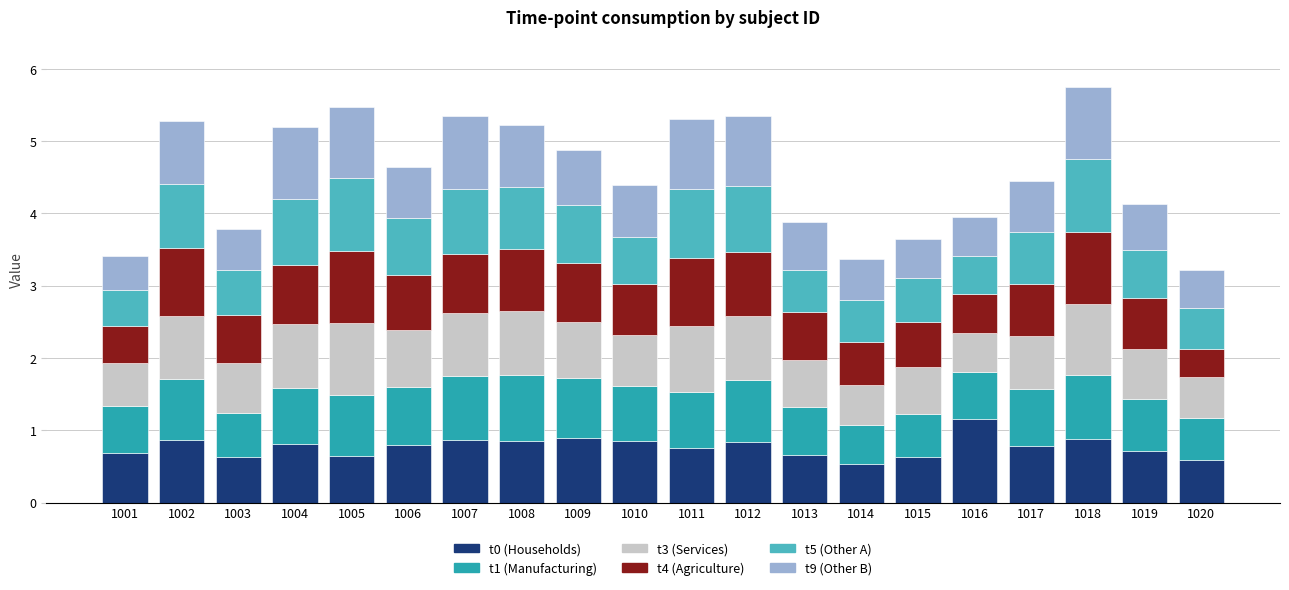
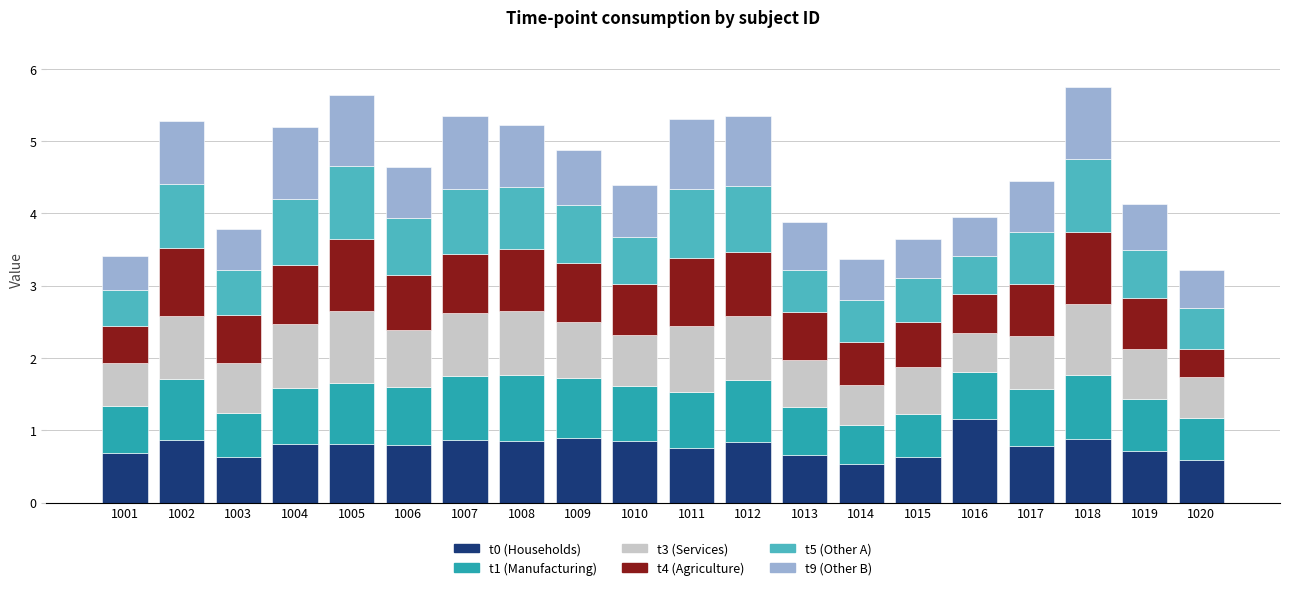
t0 (Households), 1005: 0.6 -> 0.8
